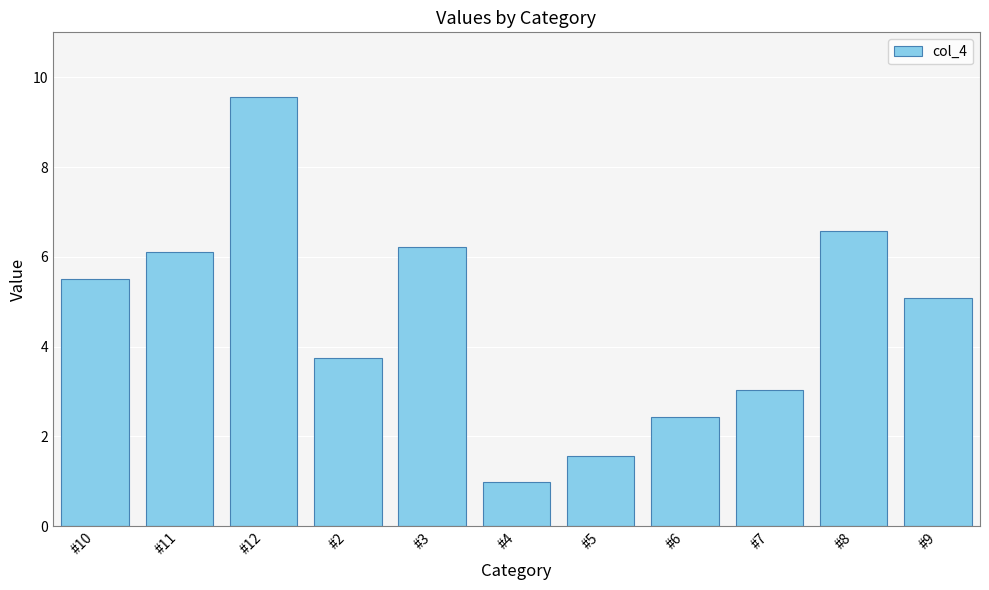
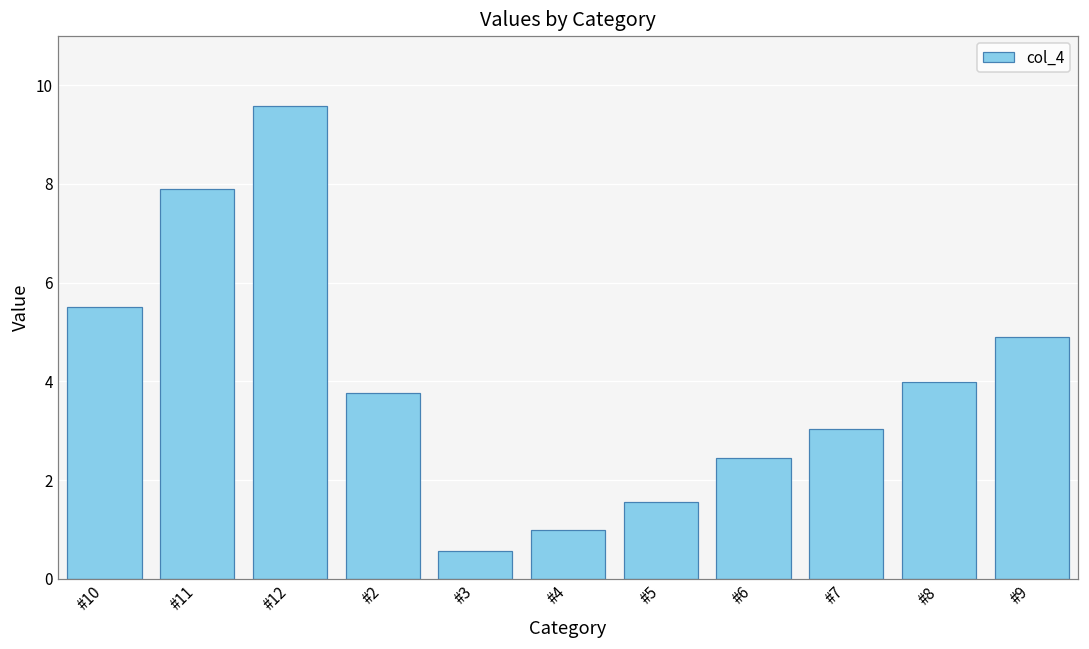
#11: 6.1 -> 7.9
#3: 6.2 -> 0.6
#8: 6.6 -> 4.0
#9: 5.1 -> 4.9
